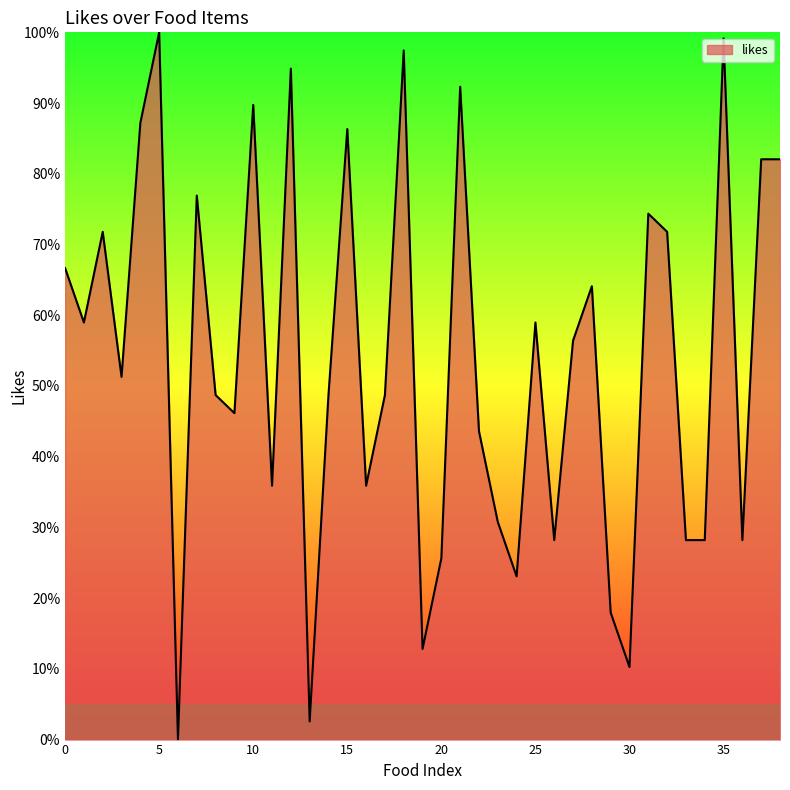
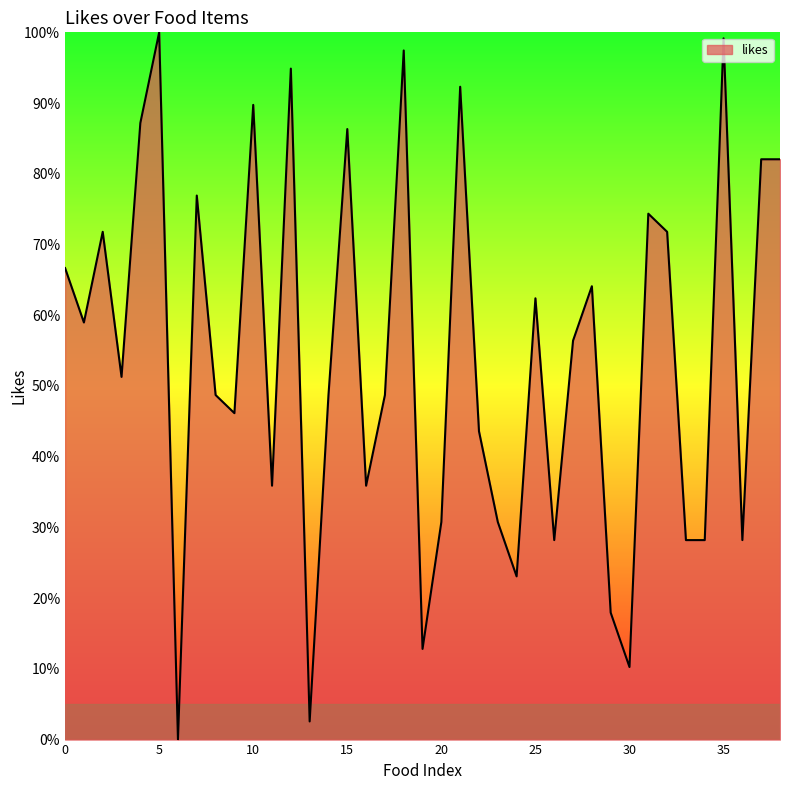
20: 26% -> 31%
25: 59% -> 62%
